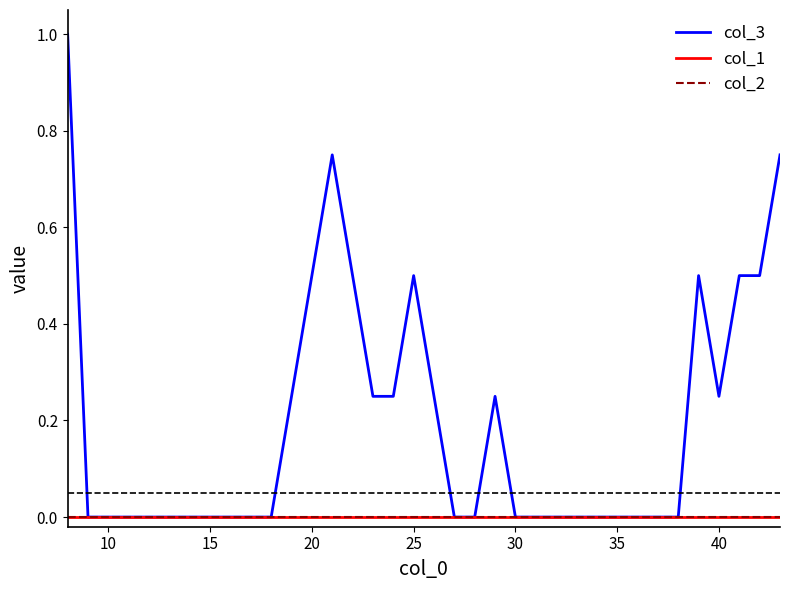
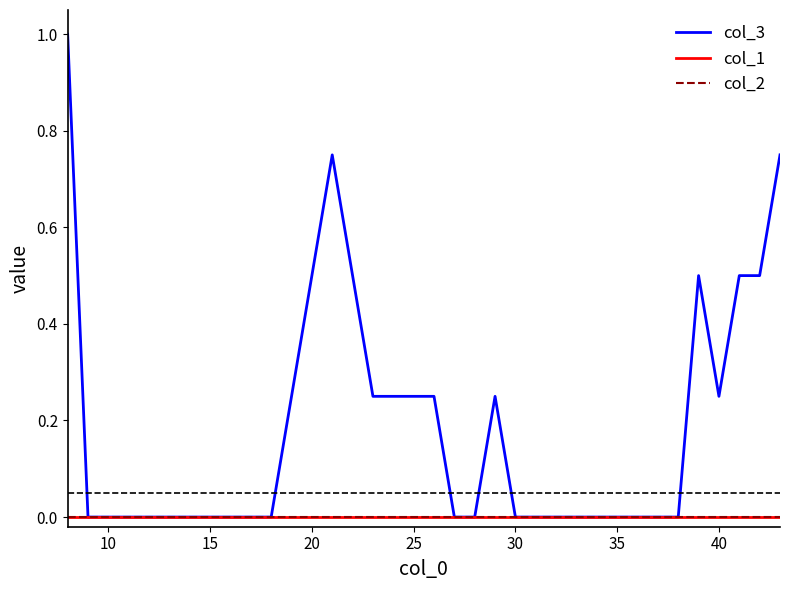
col_3, 25: 0.50 -> 0.25
